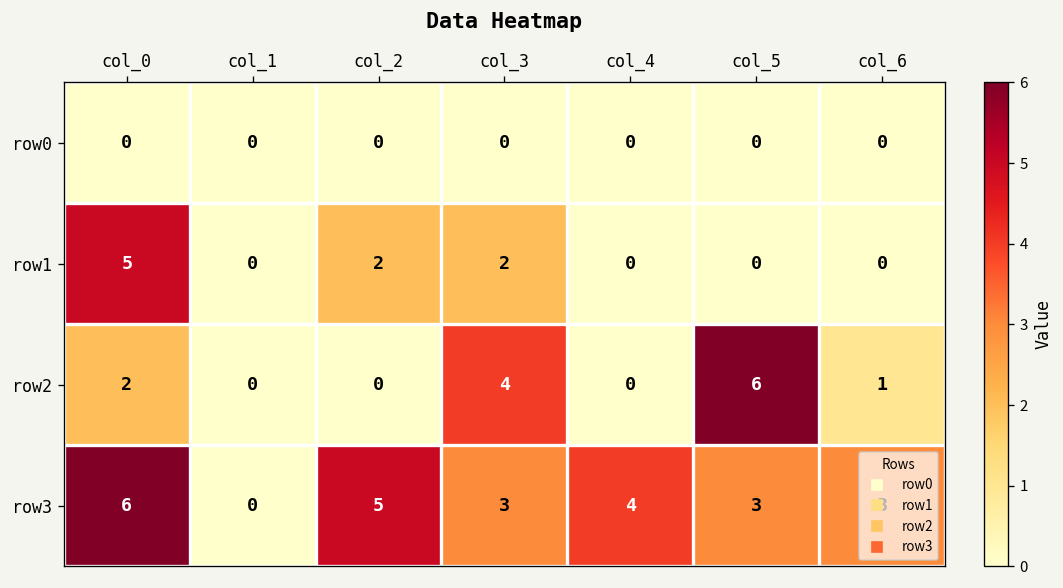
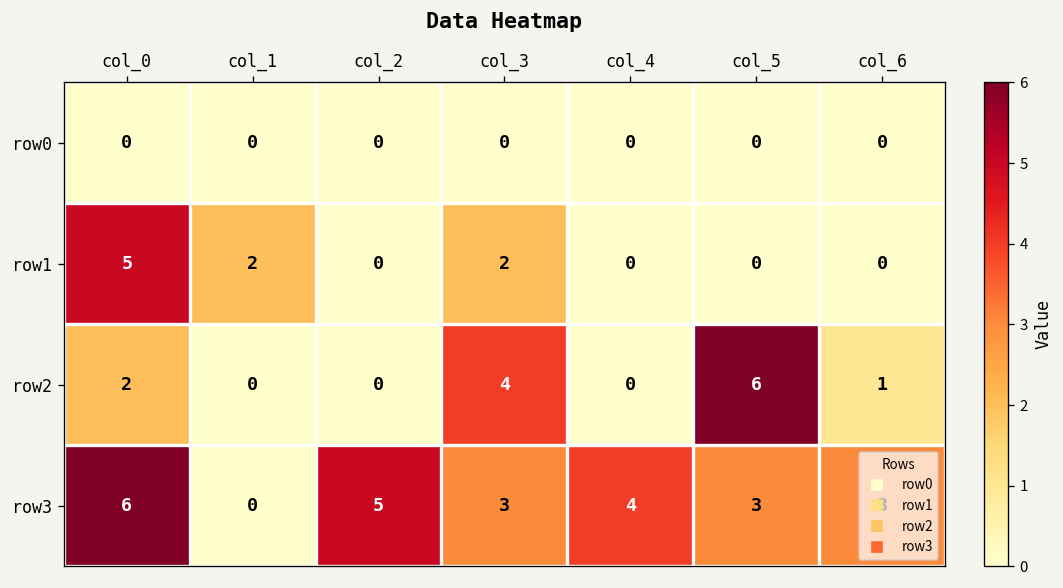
row1, col_1: 0 -> 2
row1, col_2: 2 -> 0
